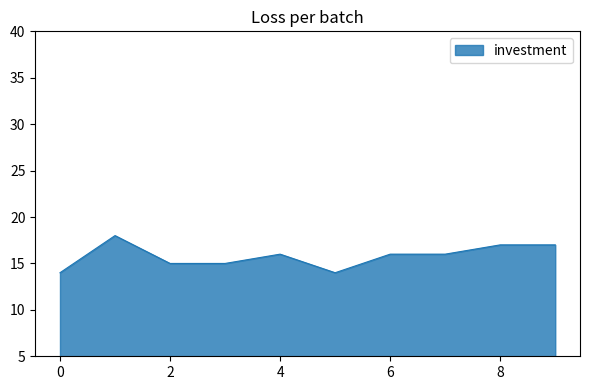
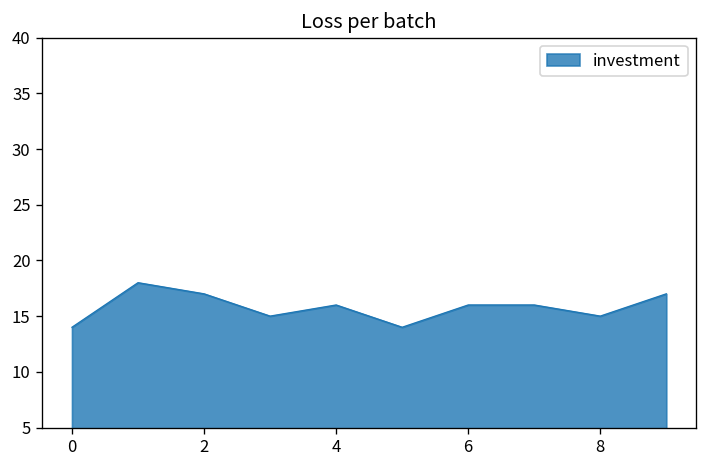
2: 15 -> 17
8: 17 -> 15
